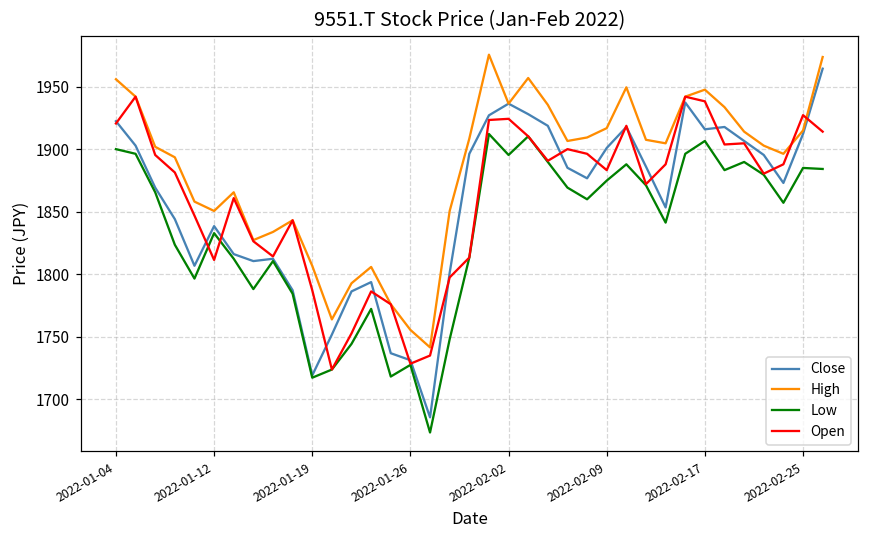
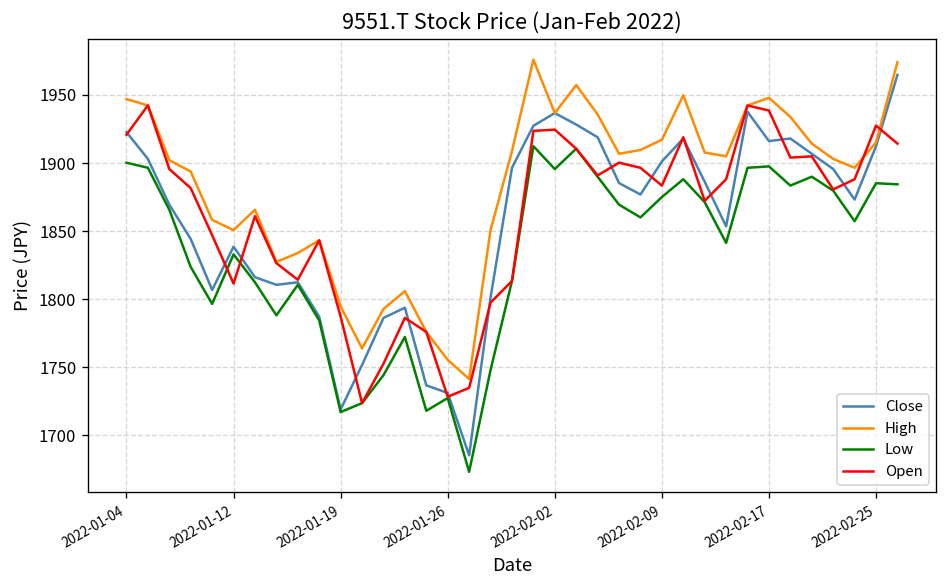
High, 2022-01-04: 1956 -> 1947
High, 2022-01-19: 1807 -> 1795
Low, 2022-02-17: 1907 -> 1898
